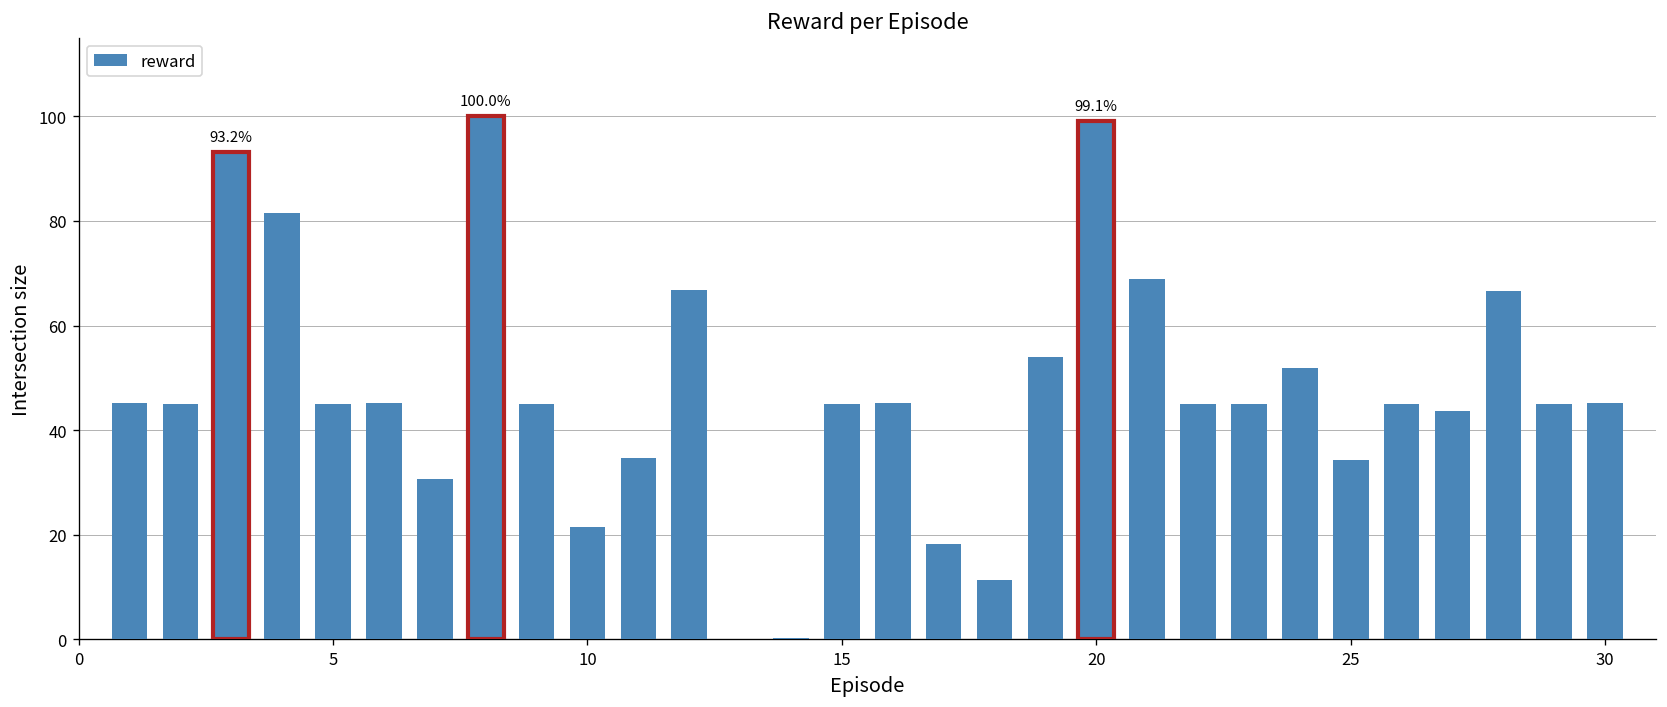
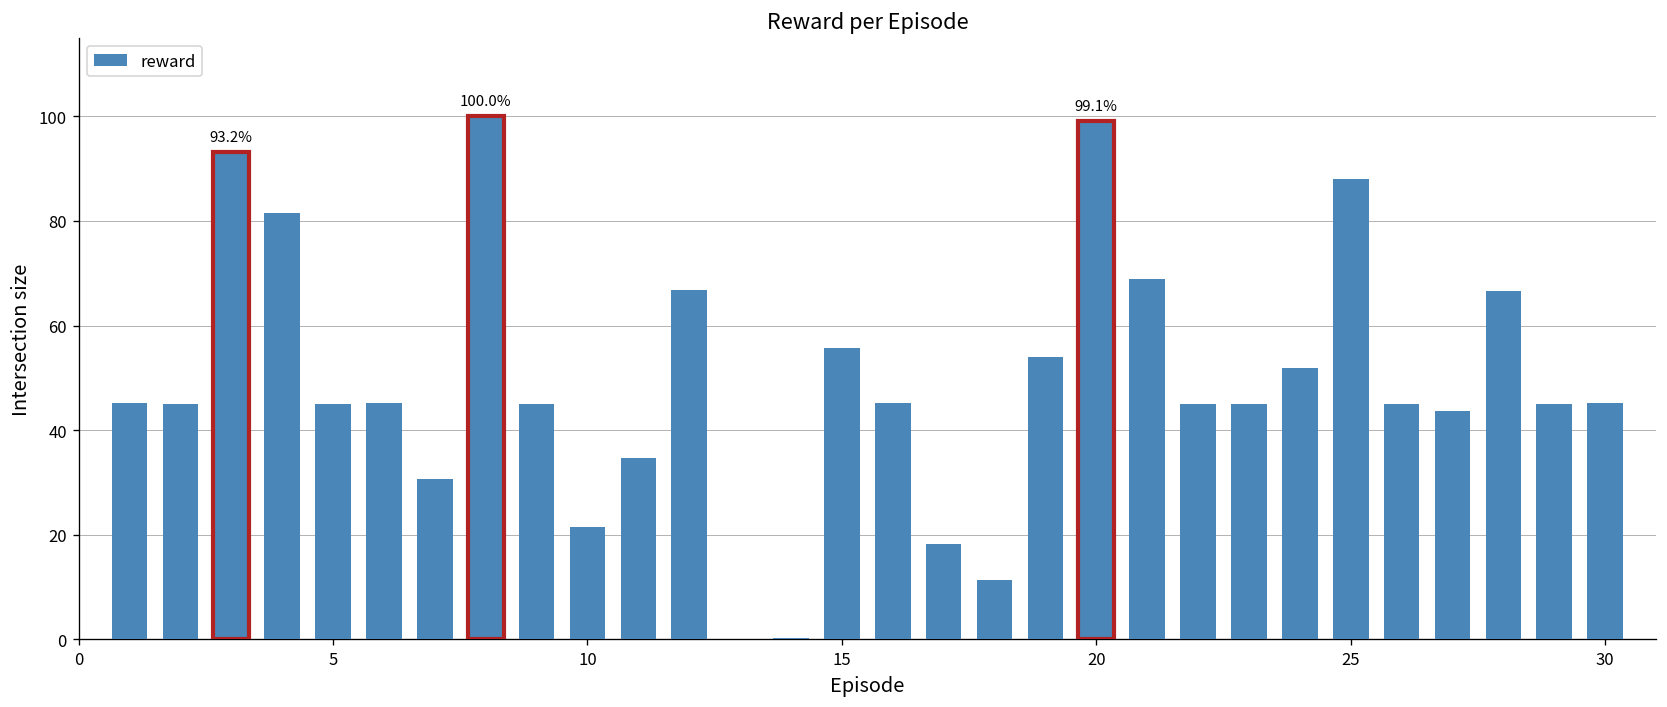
15: 45 -> 56
25: 34 -> 88
